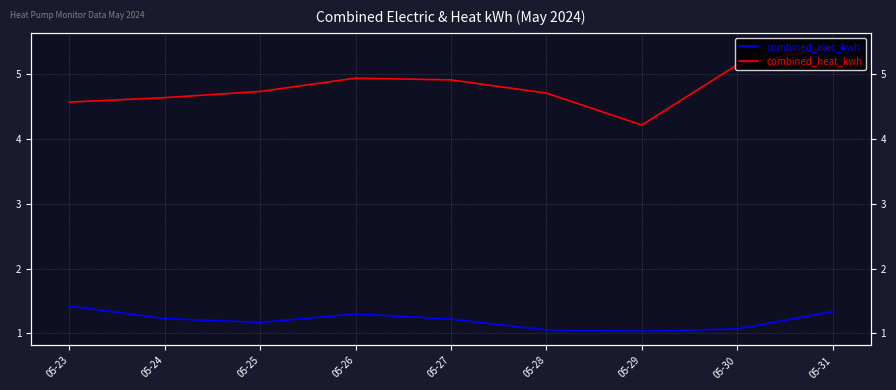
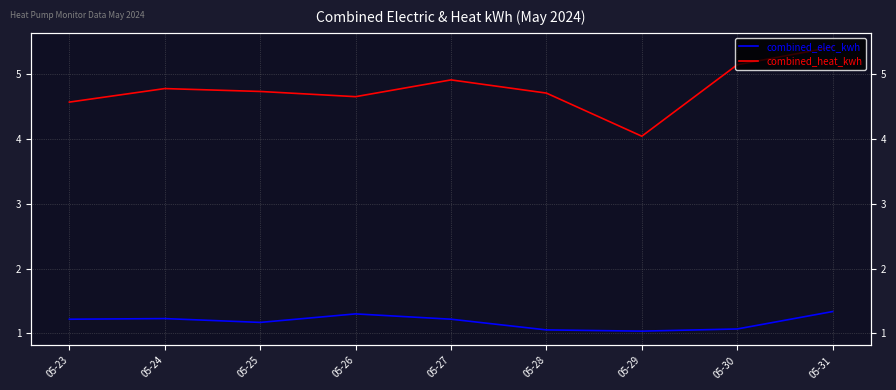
combined_elec_kwh, 05-23: 1.4 -> 1.2
combined_heat_kwh, 05-24: 4.6 -> 4.8
combined_heat_kwh, 05-26: 4.9 -> 4.7
combined_heat_kwh, 05-29: 4.2 -> 4.0
